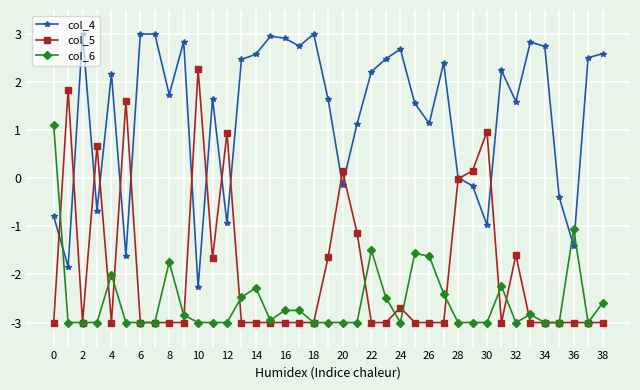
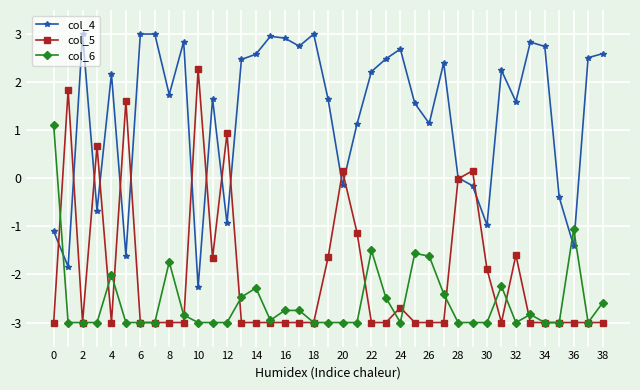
col_4, 0: -0.8 -> -1.1
col_5, 30: 1.0 -> -1.9
